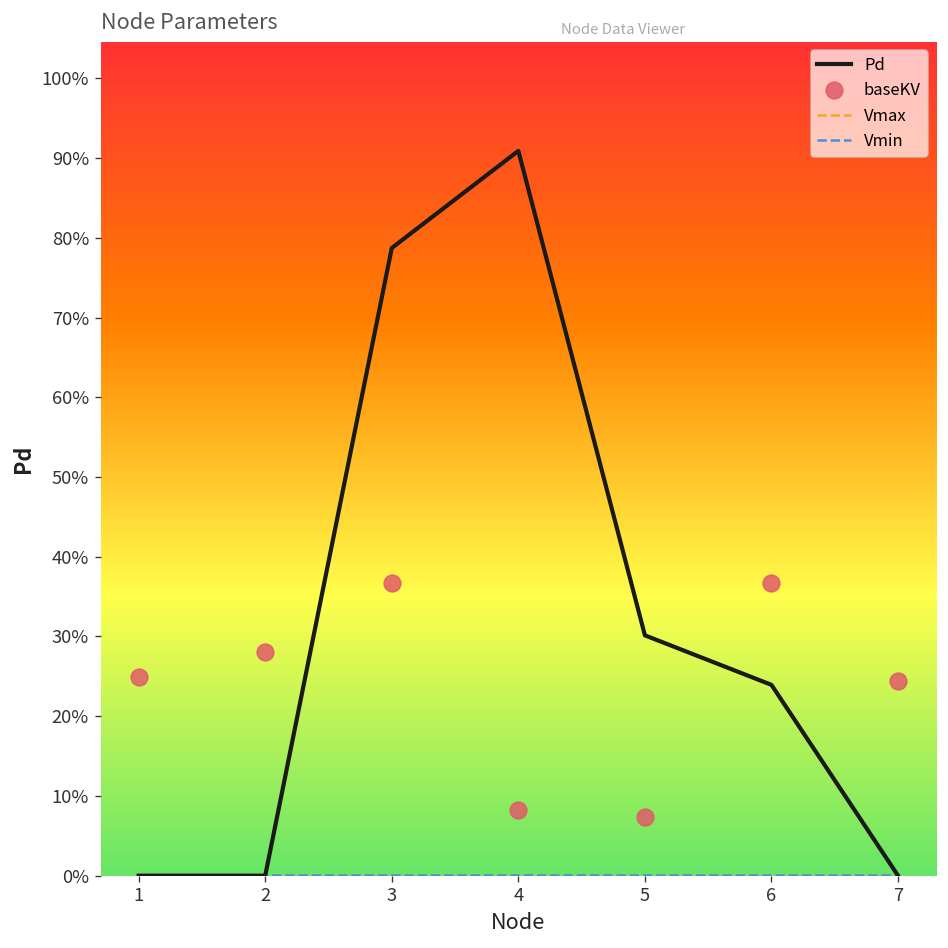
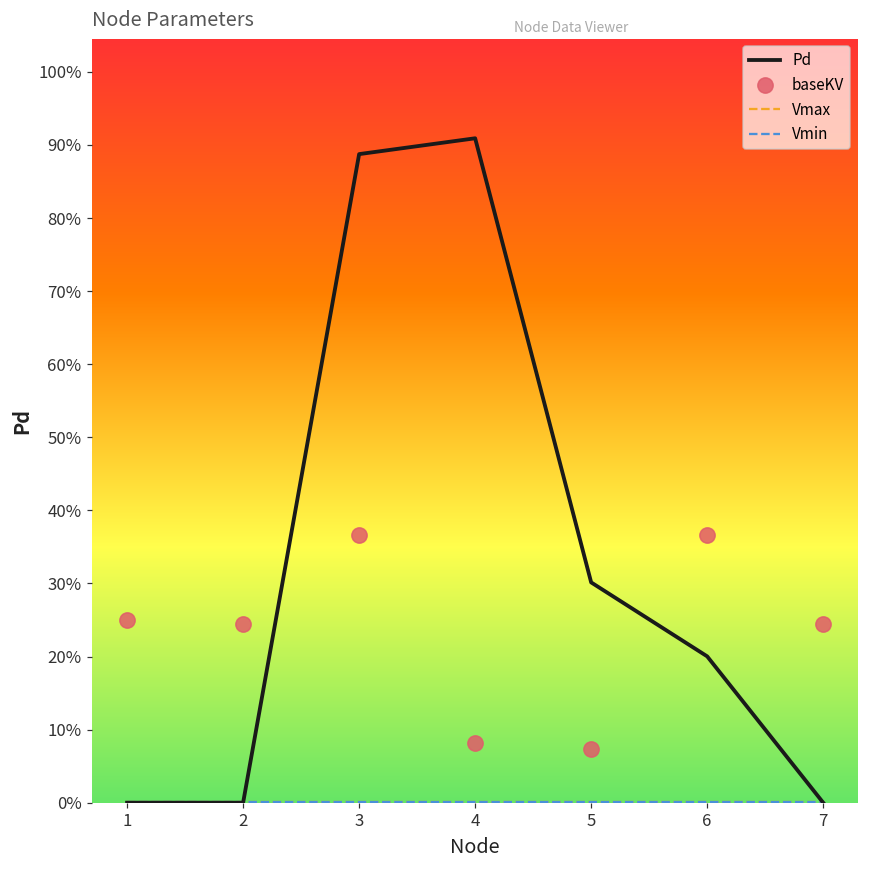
baseKV, 2: 28% -> 24%
Pd, 3: 79% -> 89%
Pd, 6: 24% -> 20%
